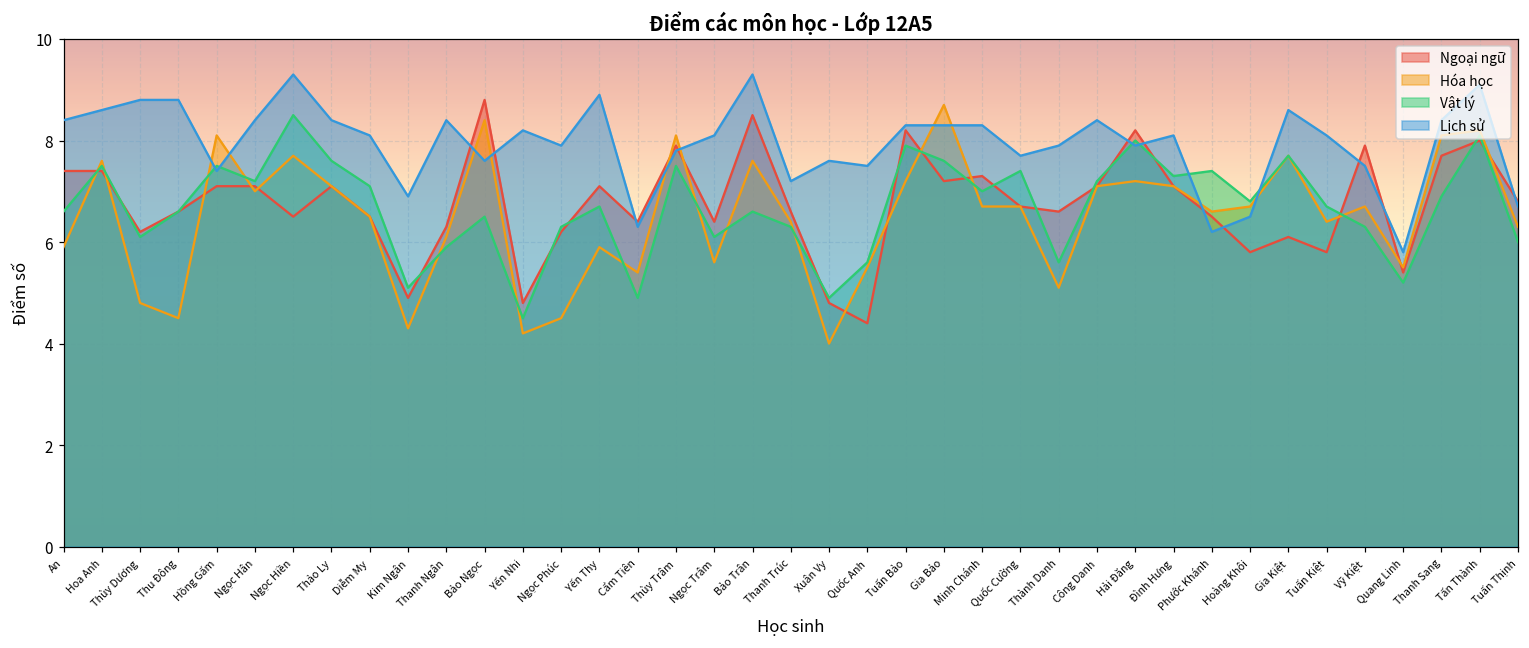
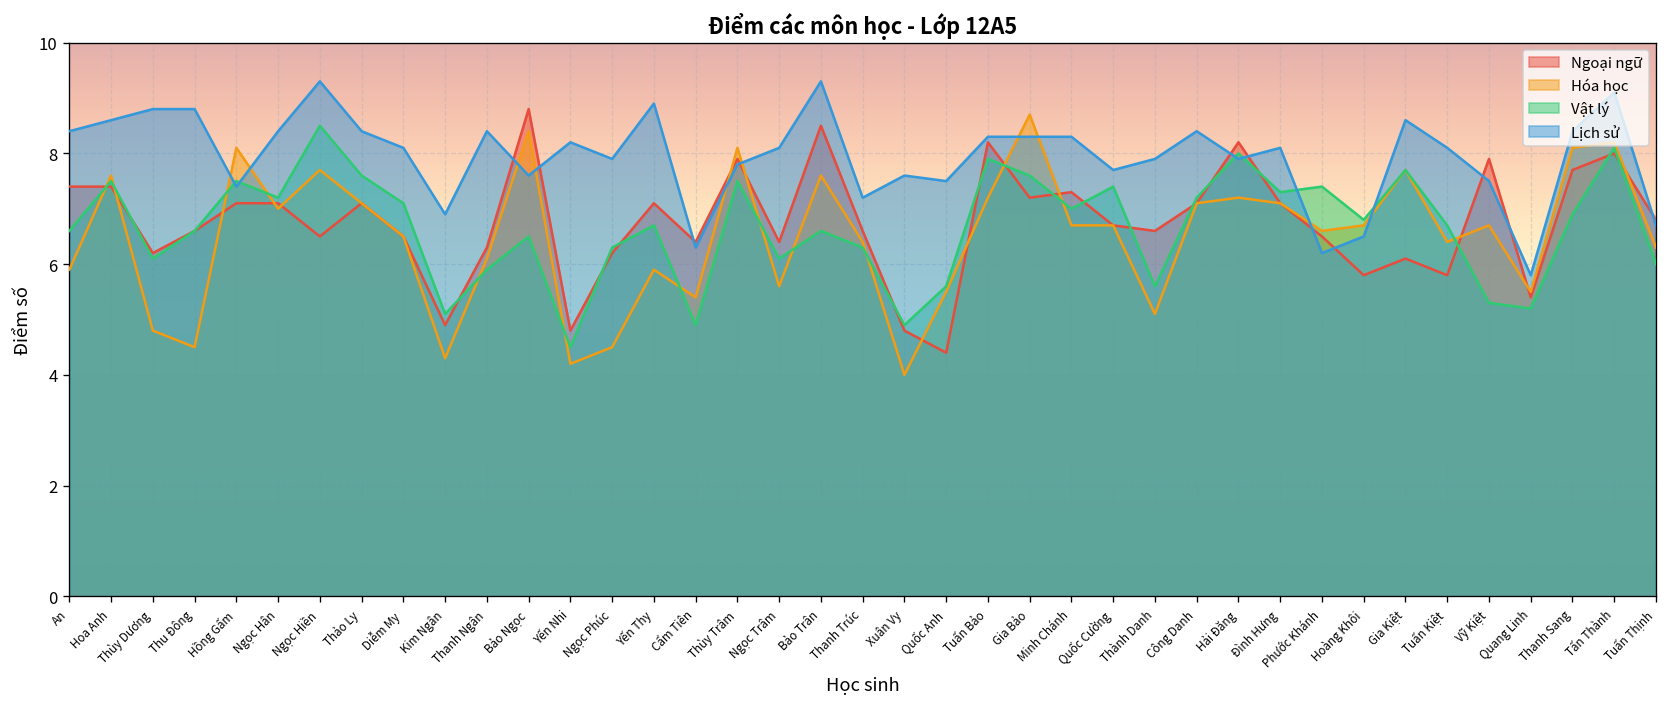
Vật lý, Vỹ Kiệt: 6.3 -> 5.3
